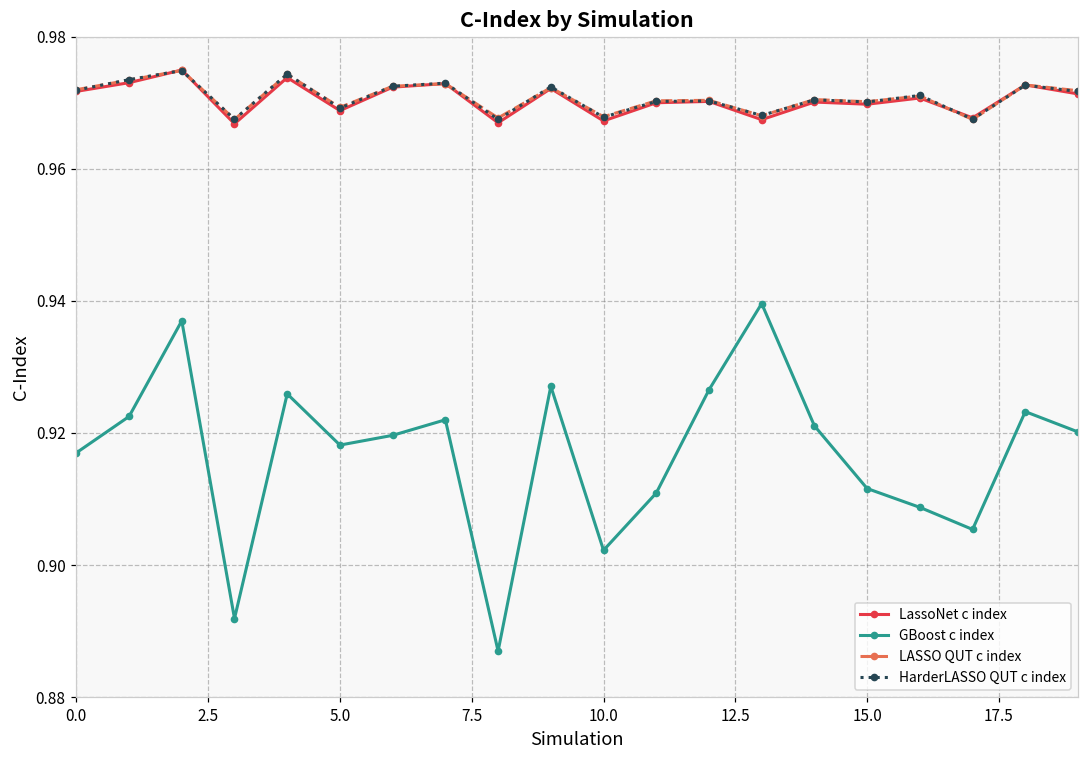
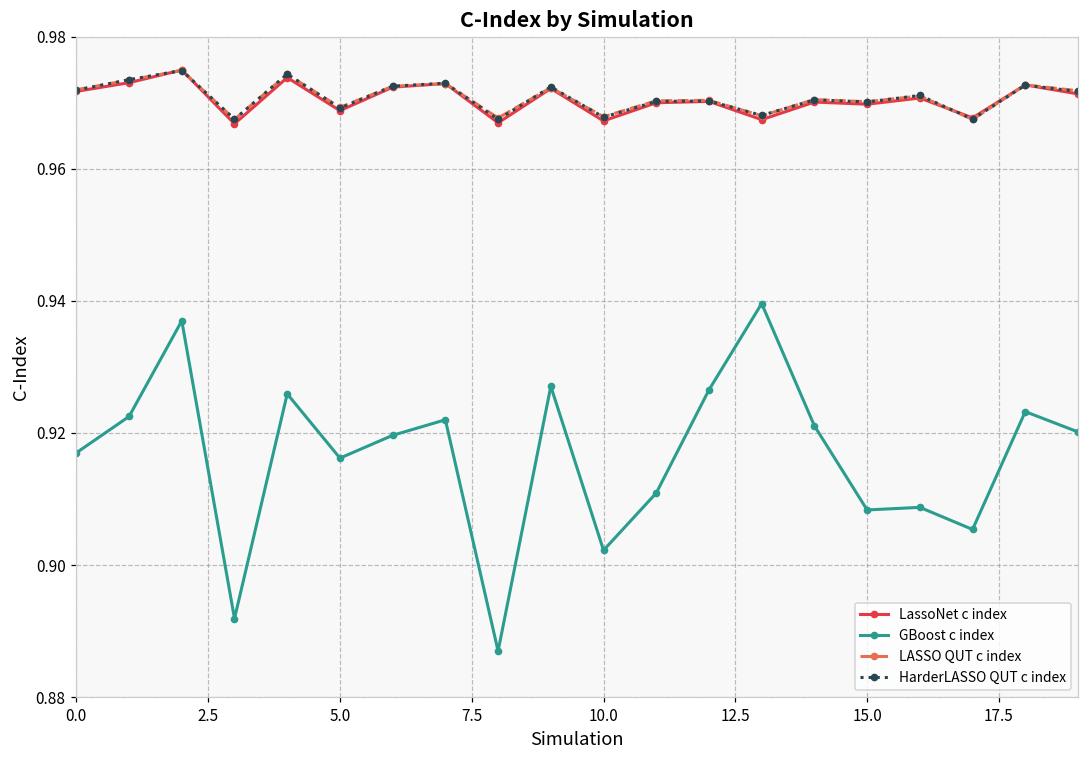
GBoost c index, 5.0: 0.918 -> 0.916
GBoost c index, 15.0: 0.912 -> 0.908
